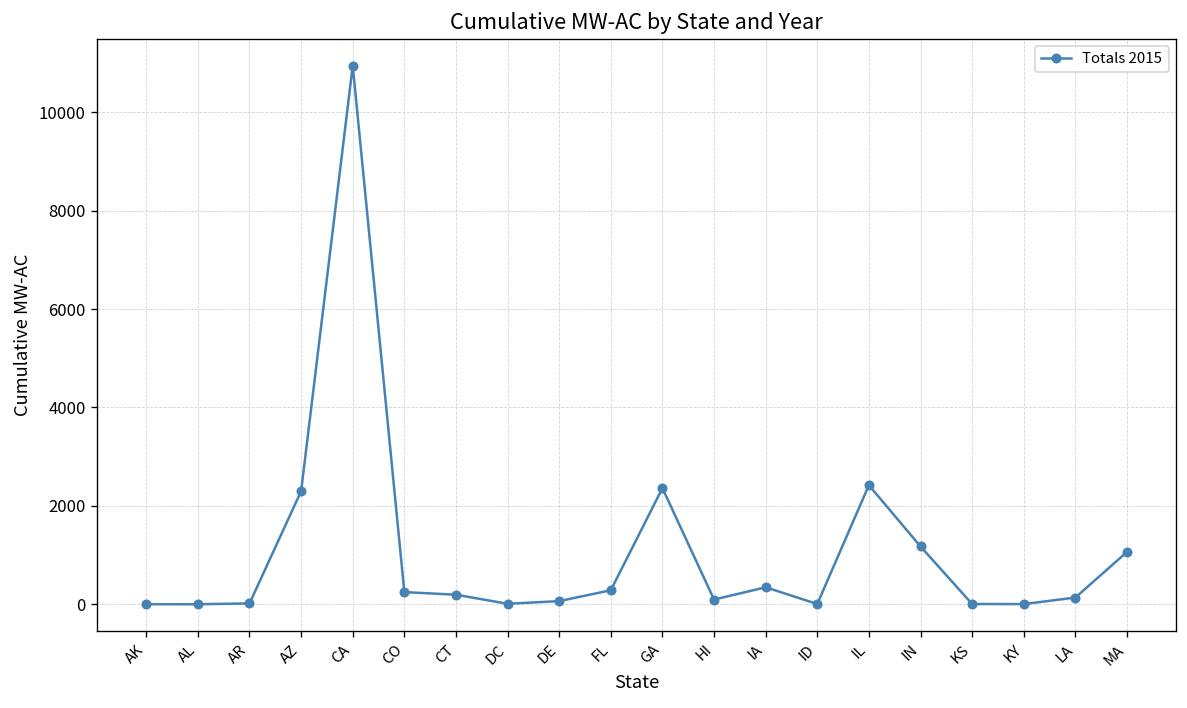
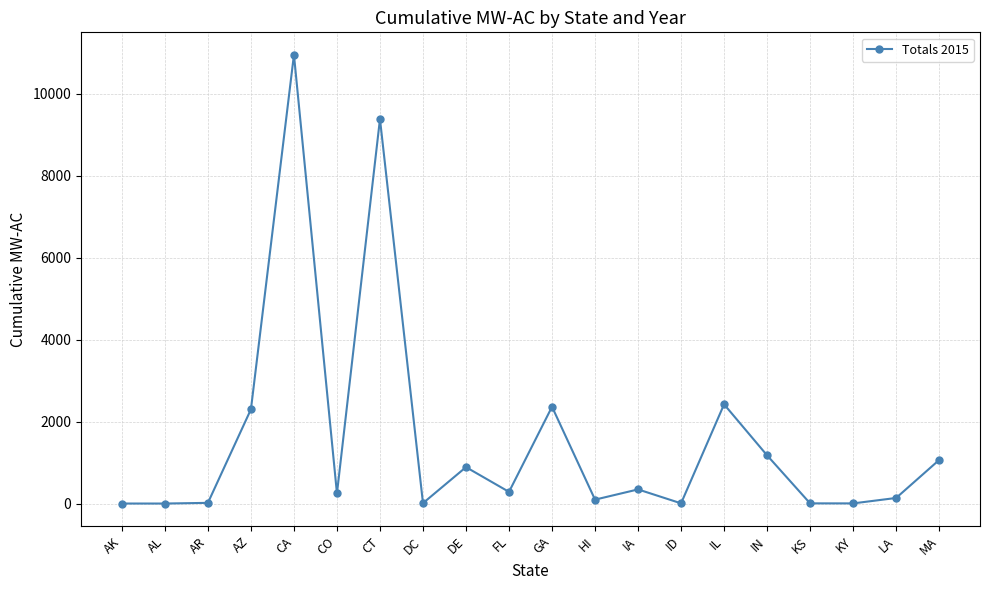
CT: 200 -> 9400
DE: 100 -> 900
